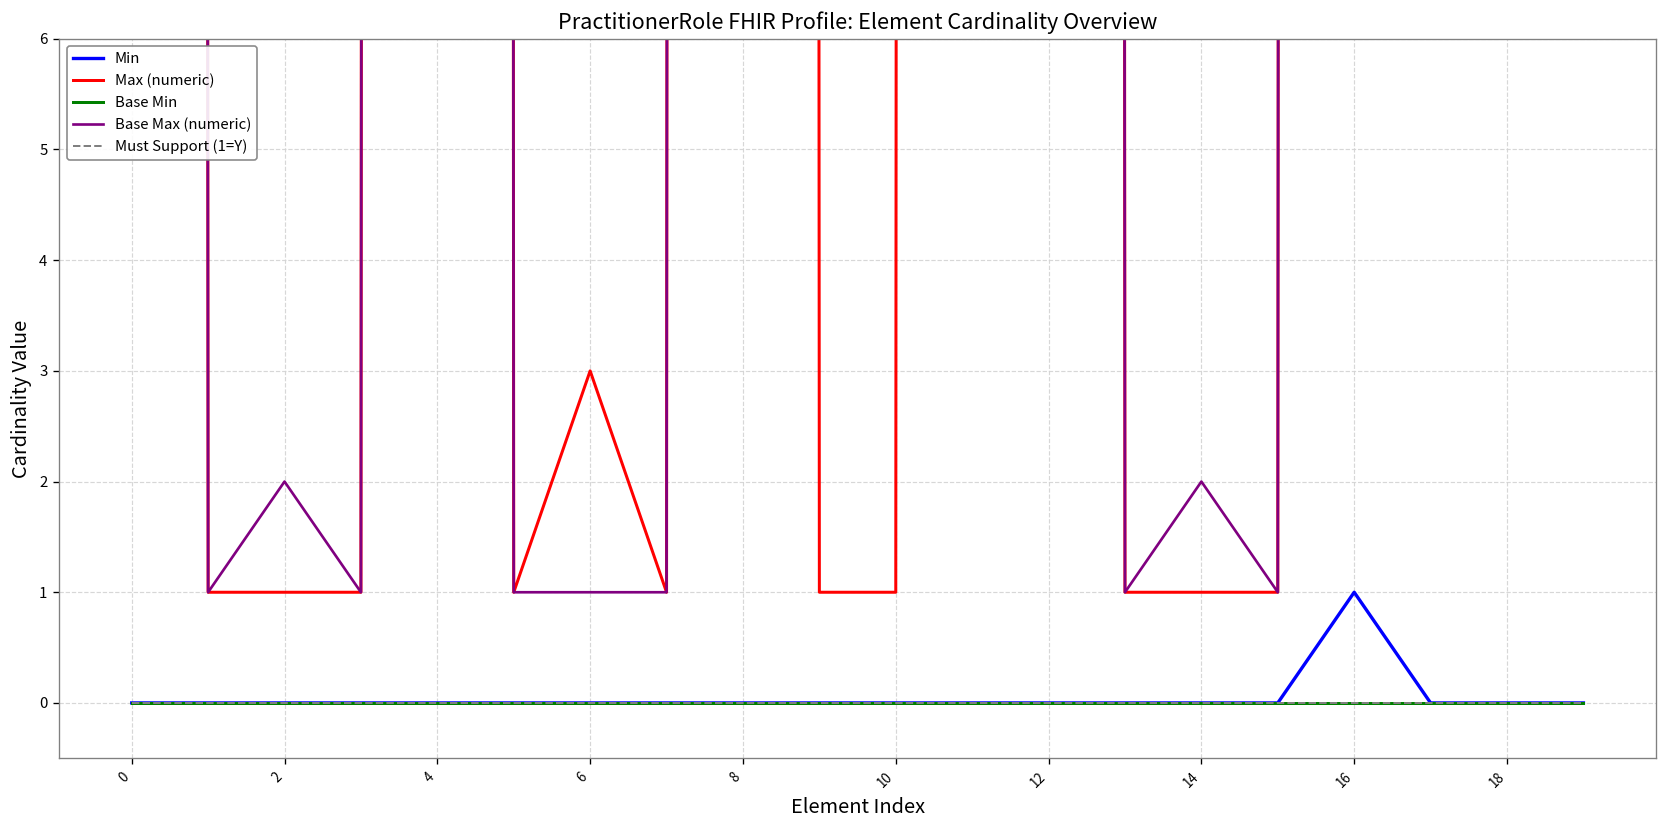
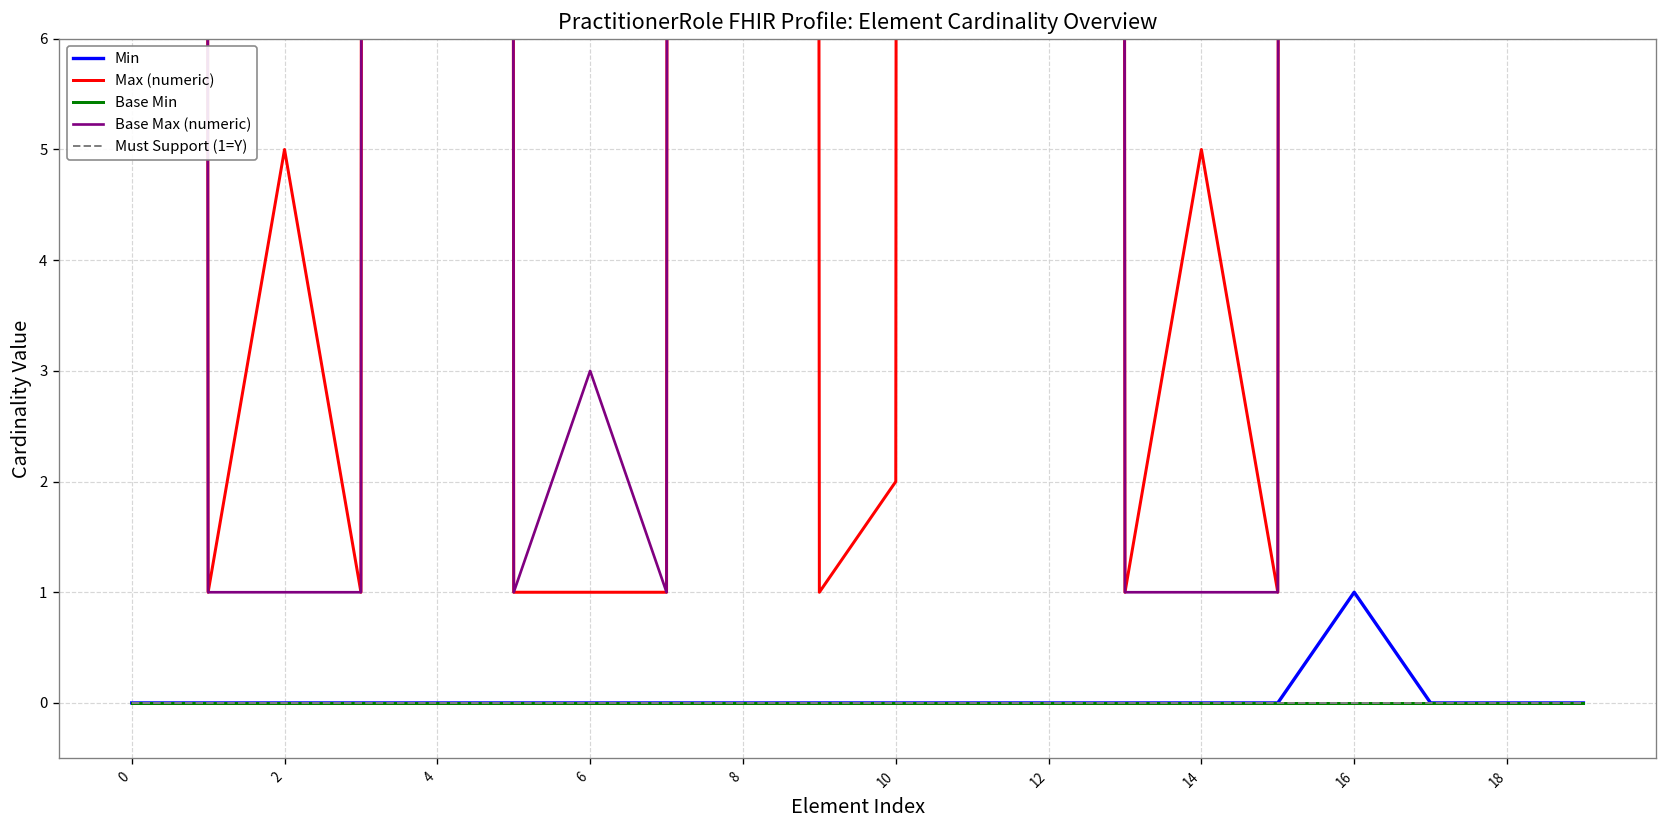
Max (numeric), 2: 1 -> 5
Base Max (numeric), 2: 2 -> 1
Max (numeric), 6: 3 -> 1
Base Max (numeric), 6: 1 -> 3
Max (numeric), 10: 1 -> 2
Max (numeric), 14: 1 -> 5
Base Max (numeric), 14: 2 -> 1
